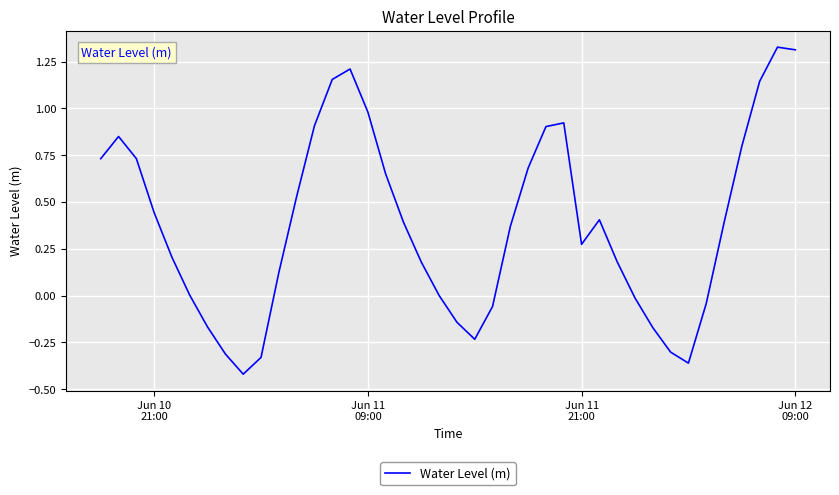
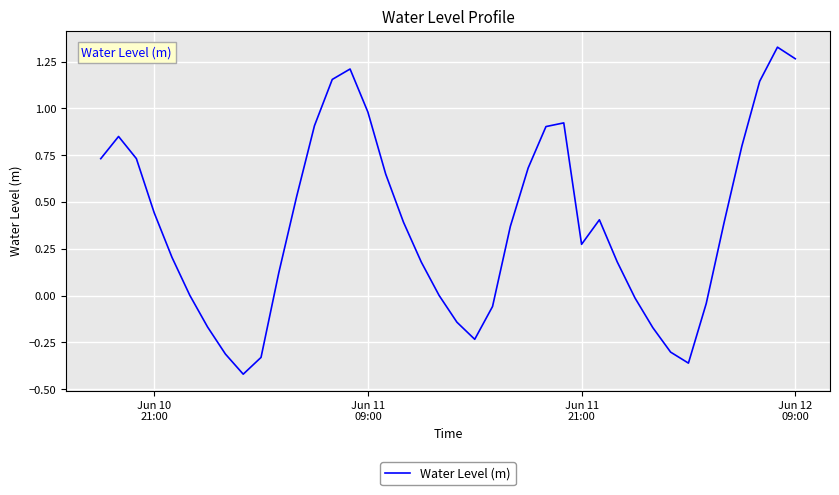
Jun 12 09:00: 1.31 -> 1.27
